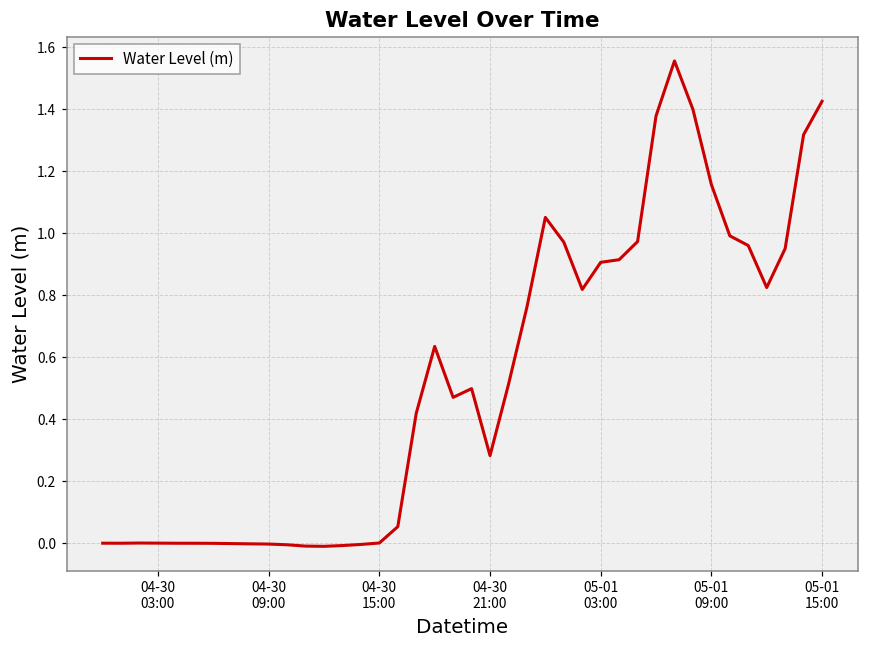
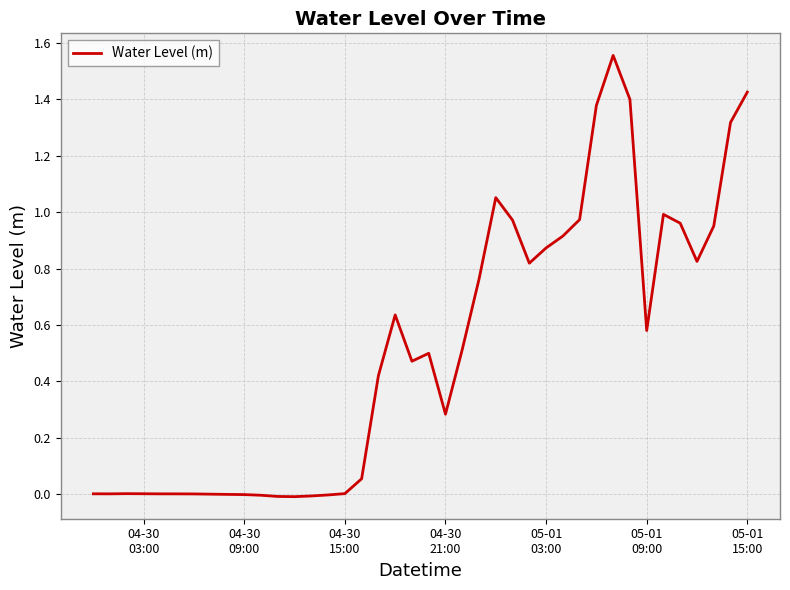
05-01 03:00: 0.91 -> 0.87
05-01 09:00: 1.16 -> 0.58
